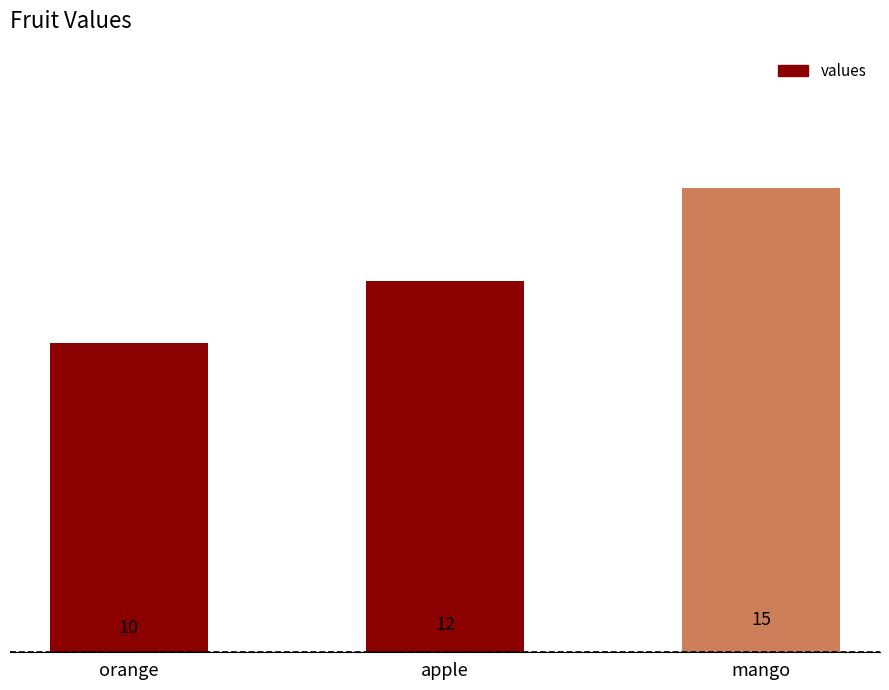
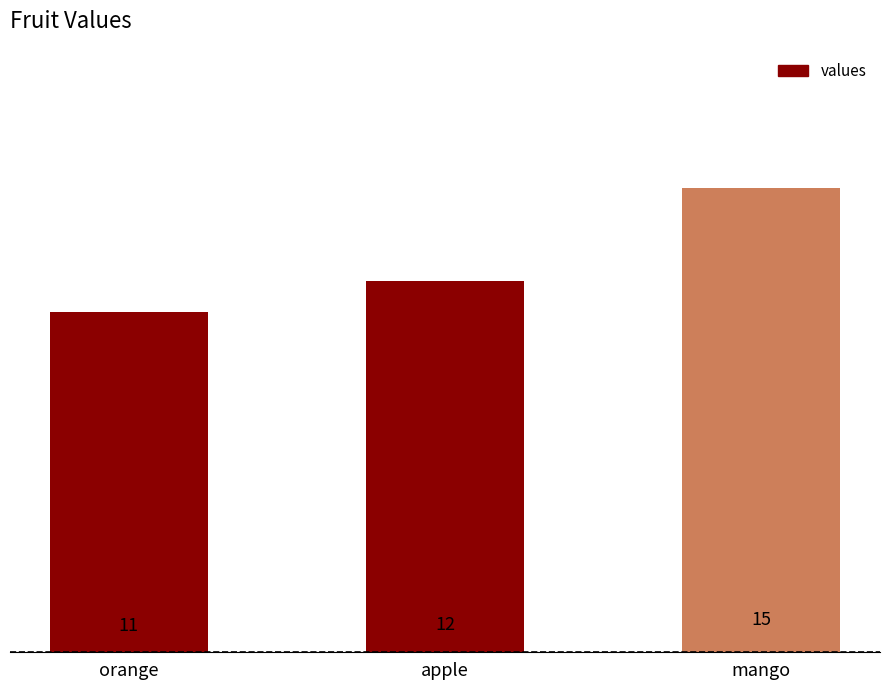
orange: 10 -> 11
